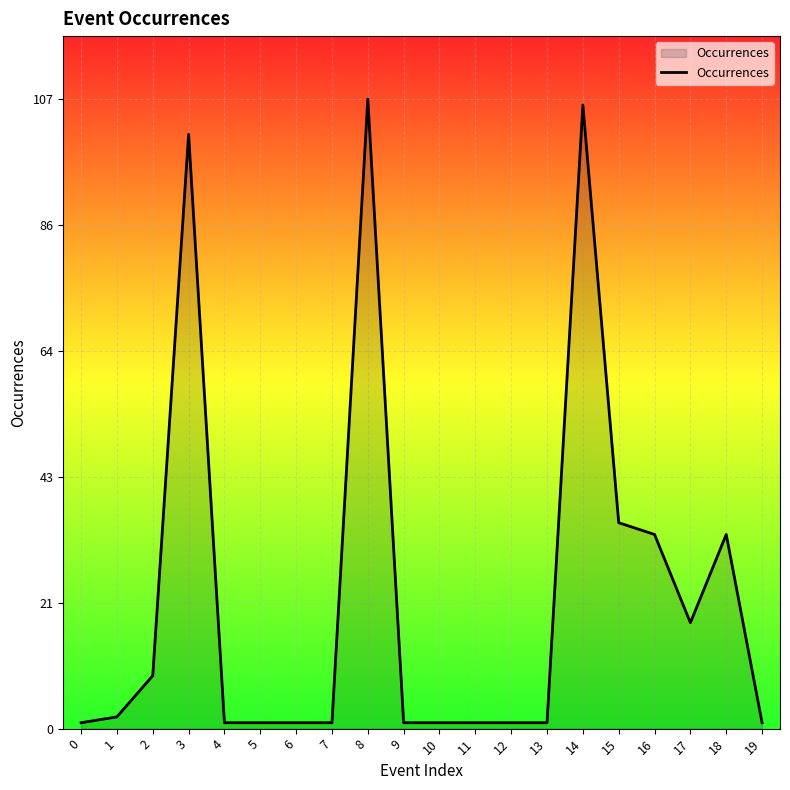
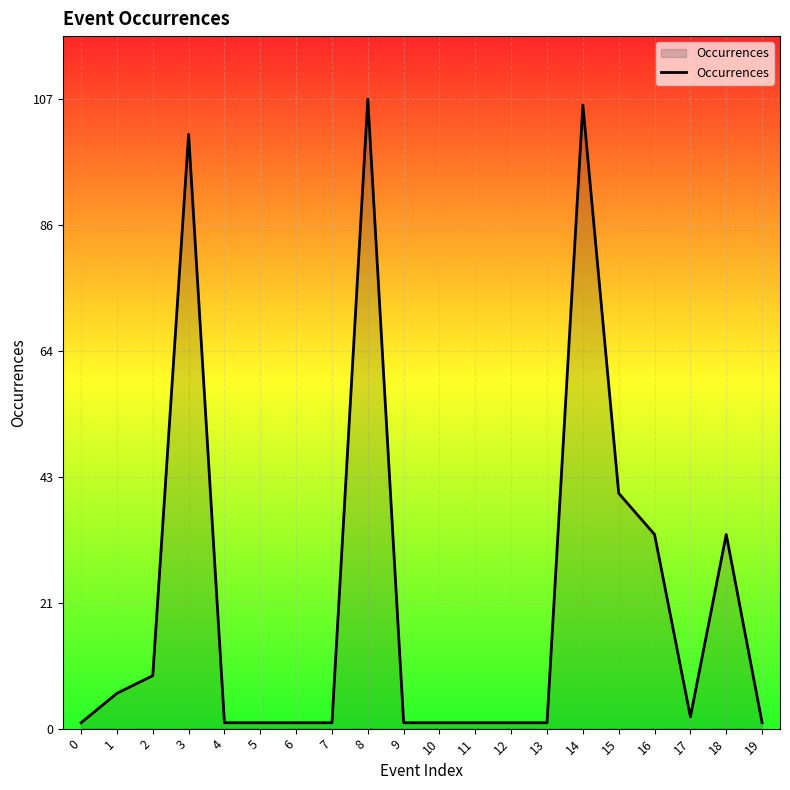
1: 2 -> 6
15: 35 -> 40
17: 18 -> 2
